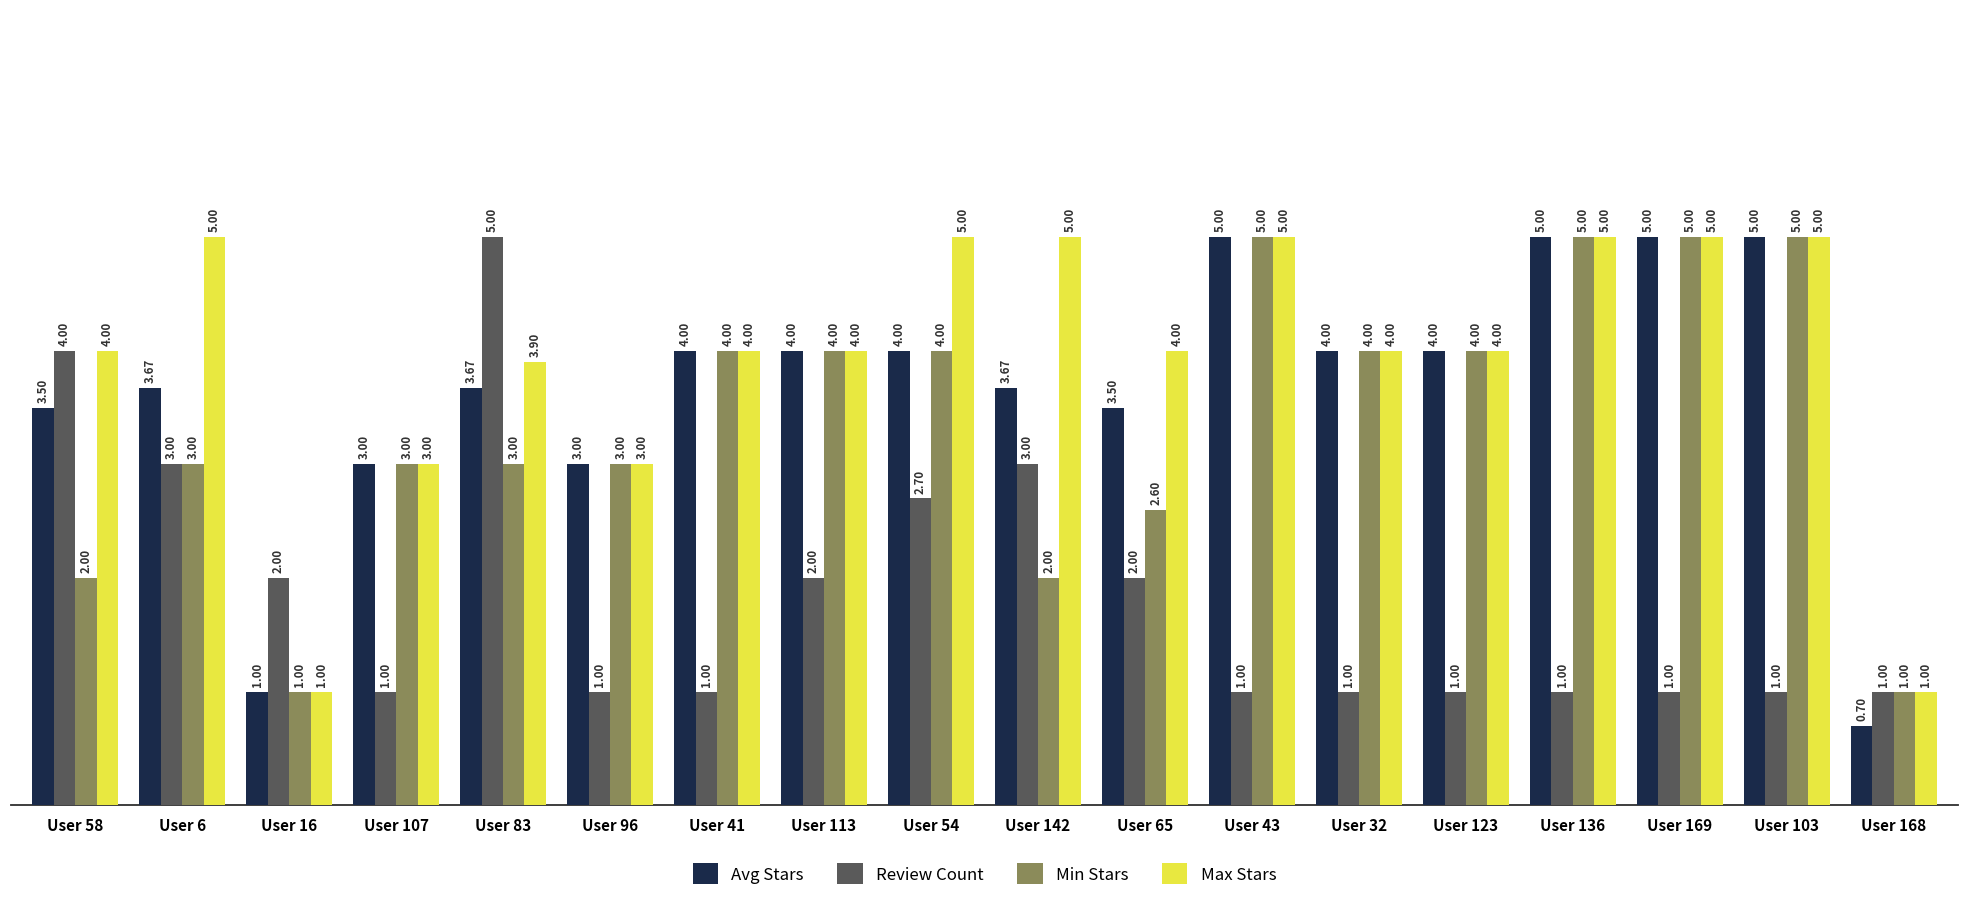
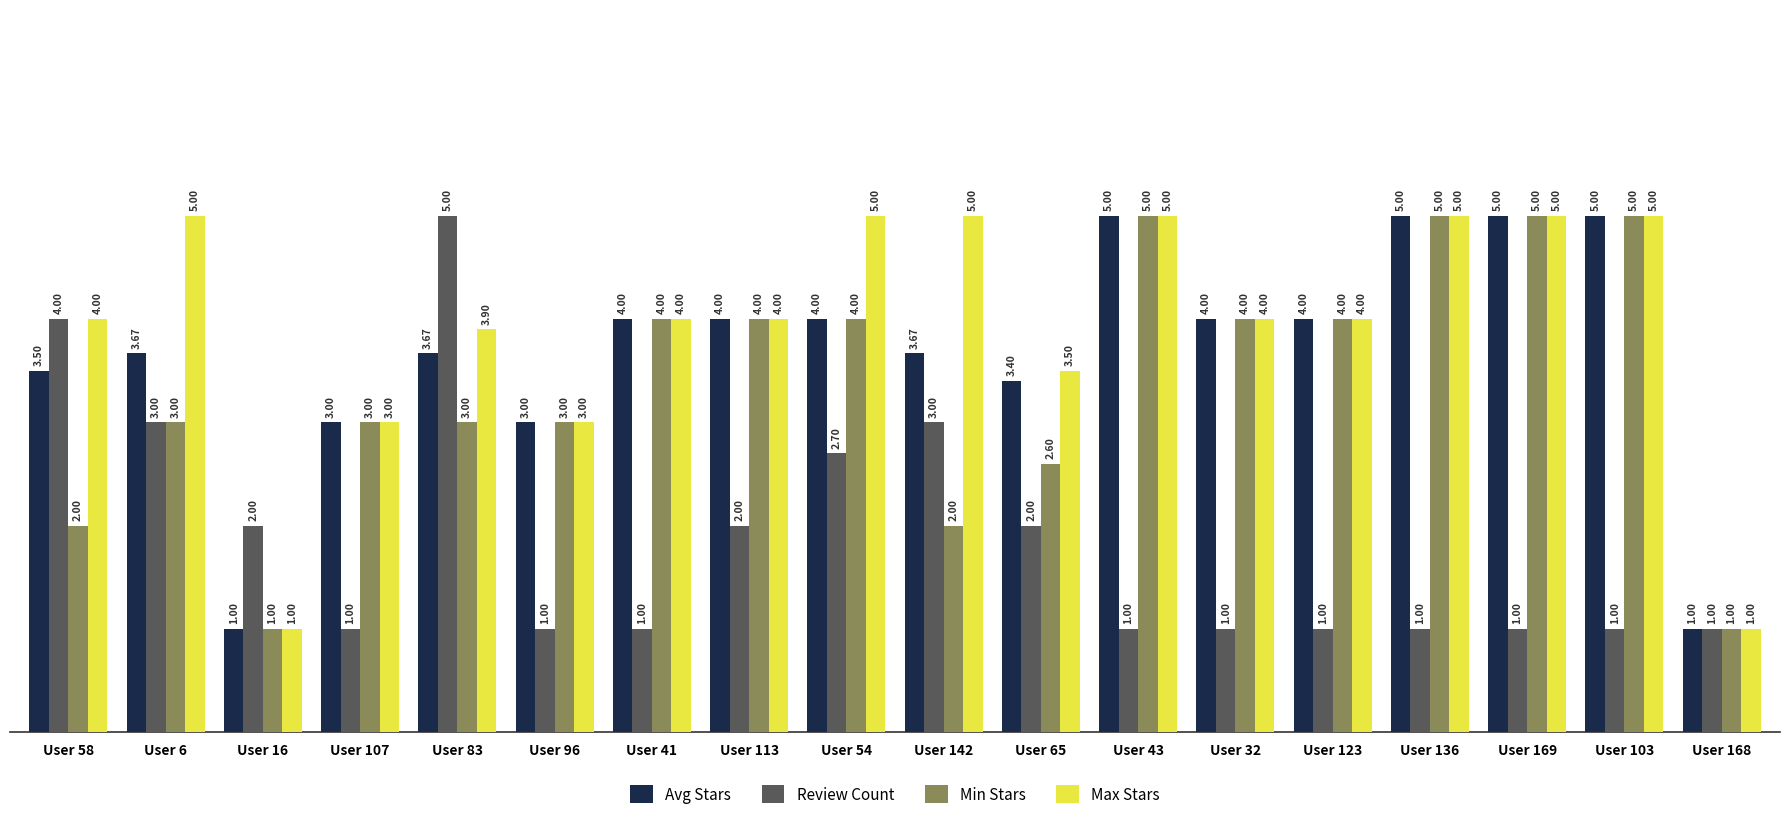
Avg Stars, User 65: 3.50 -> 3.40
Max Stars, User 65: 4.00 -> 3.50
Avg Stars, User 168: 0.70 -> 1.00
